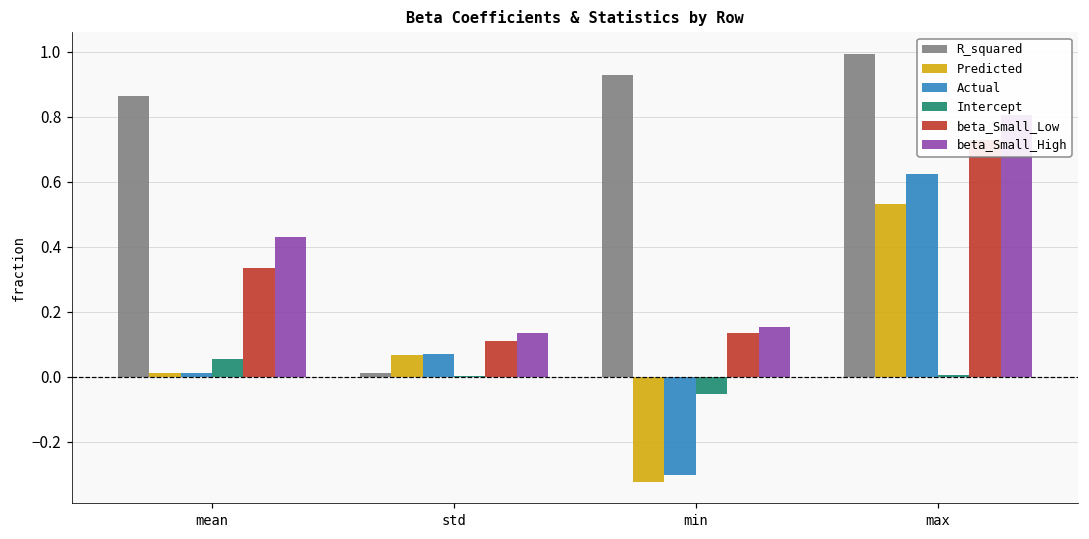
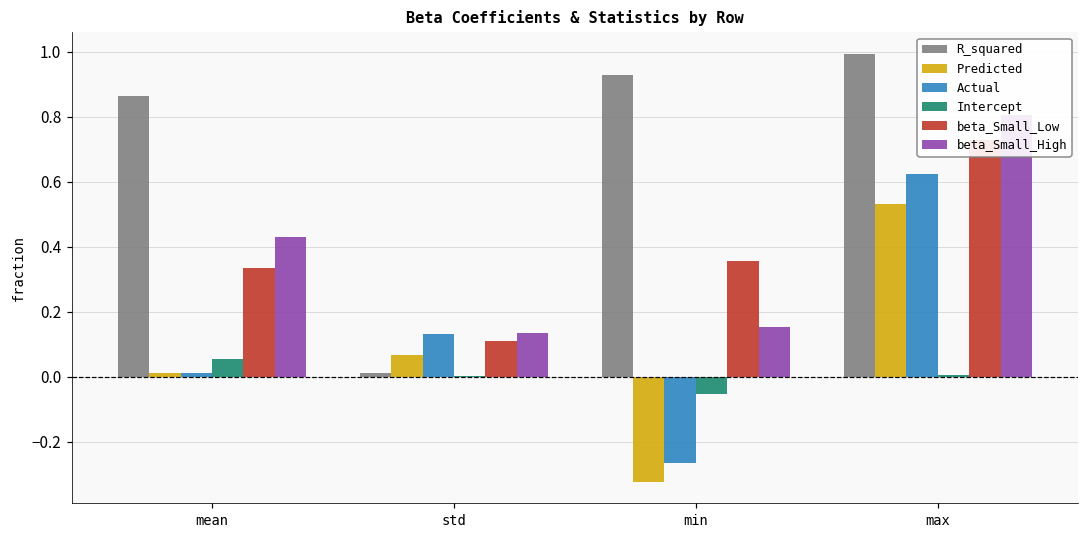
Actual, std: 0.07 -> 0.13
Actual, min: -0.30 -> -0.26
beta_Small_Low, min: 0.13 -> 0.35
